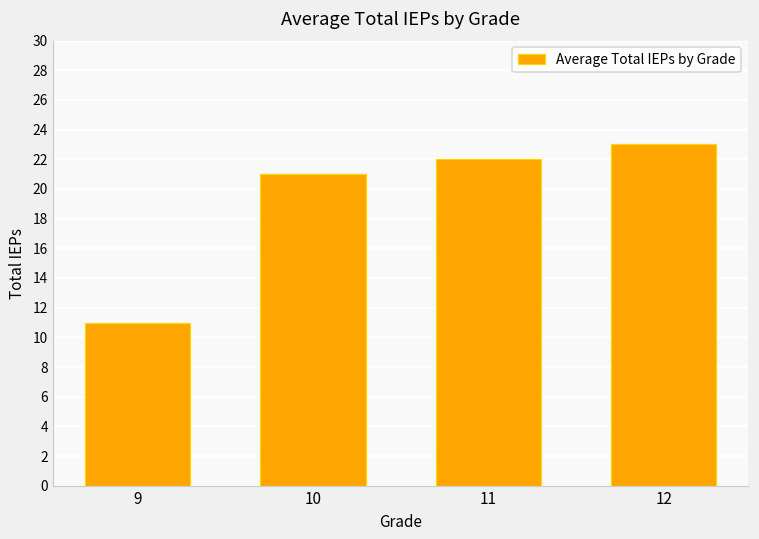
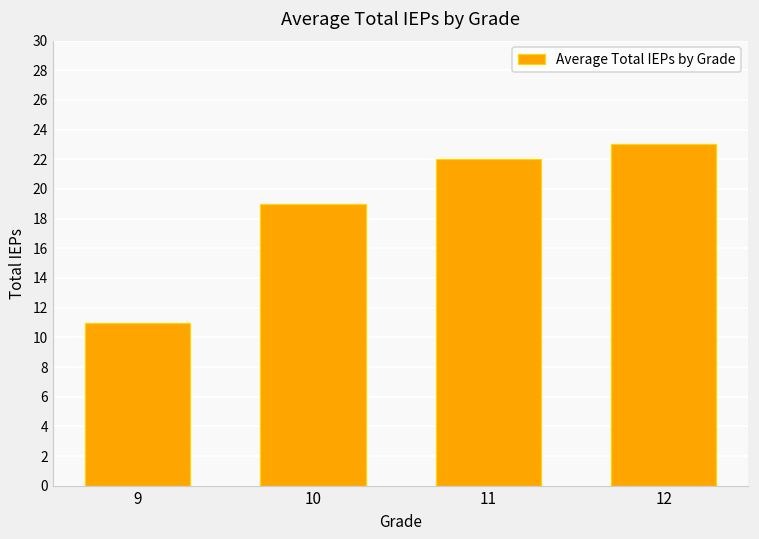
10: 21 -> 19
